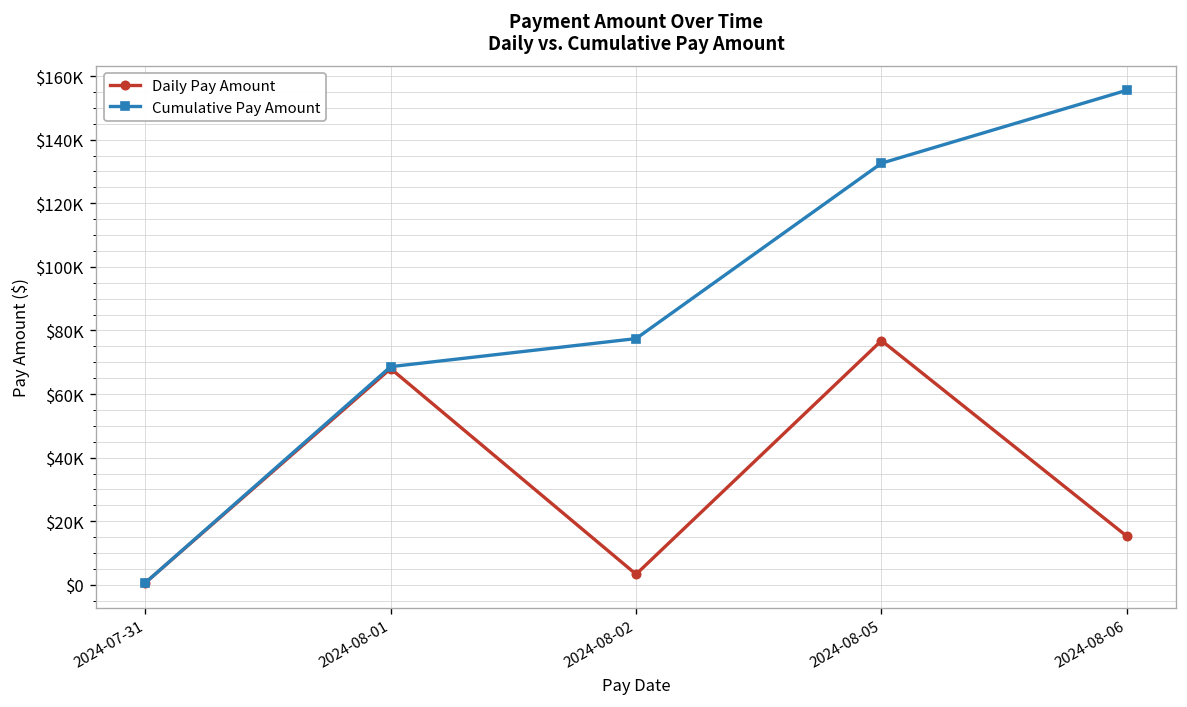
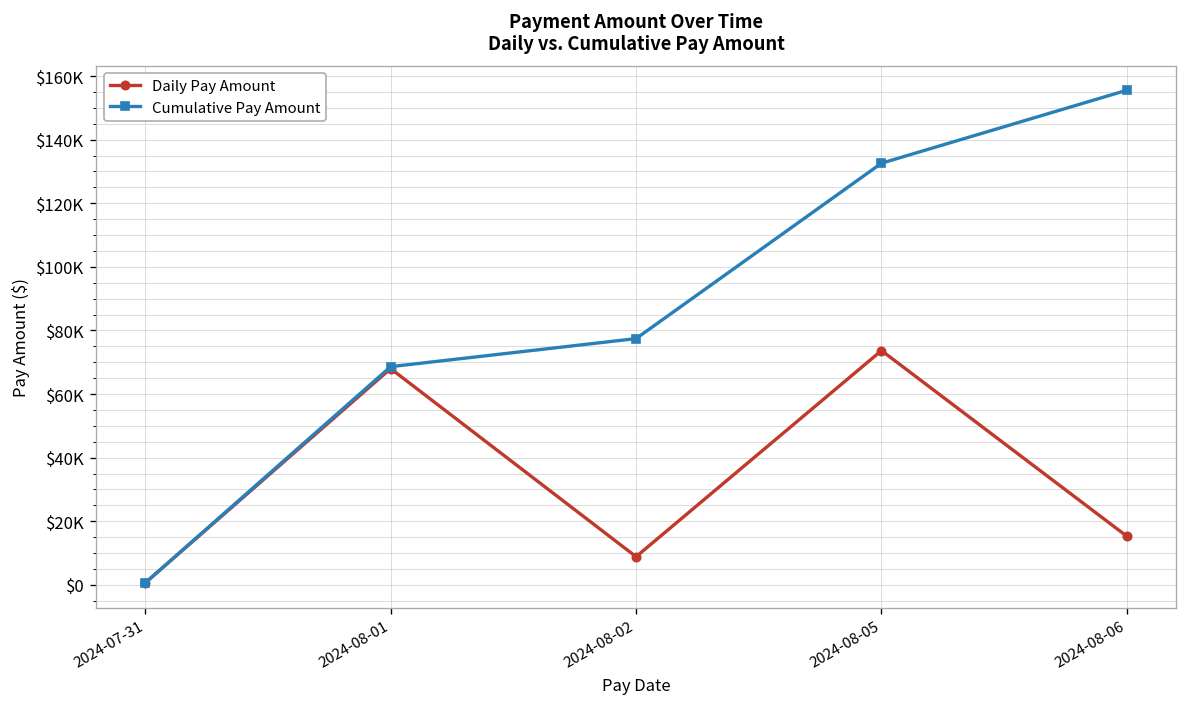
Daily Pay Amount, 2024-08-02: $3000 -> $9000
Daily Pay Amount, 2024-08-05: $77000 -> $74000
